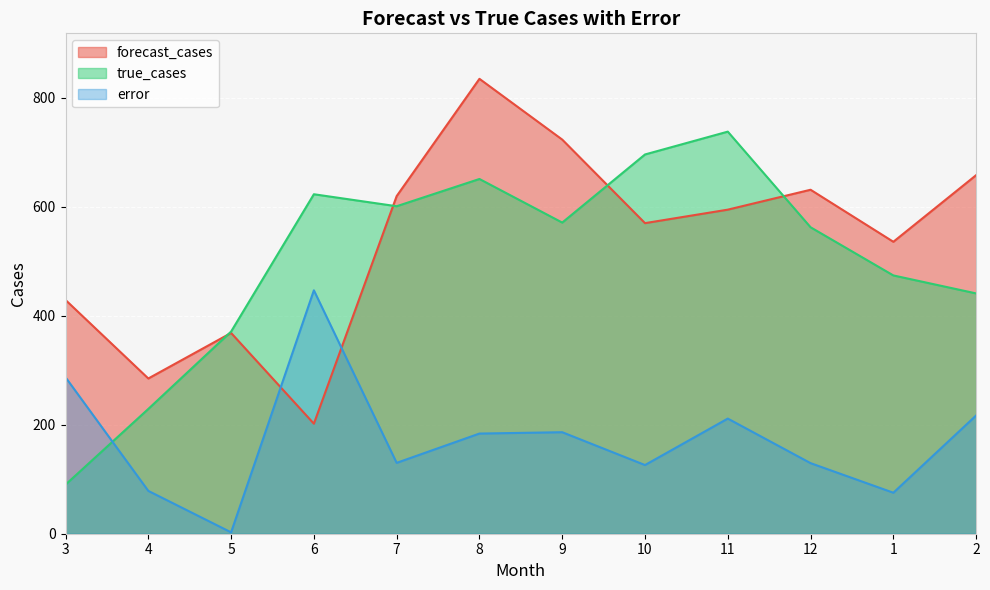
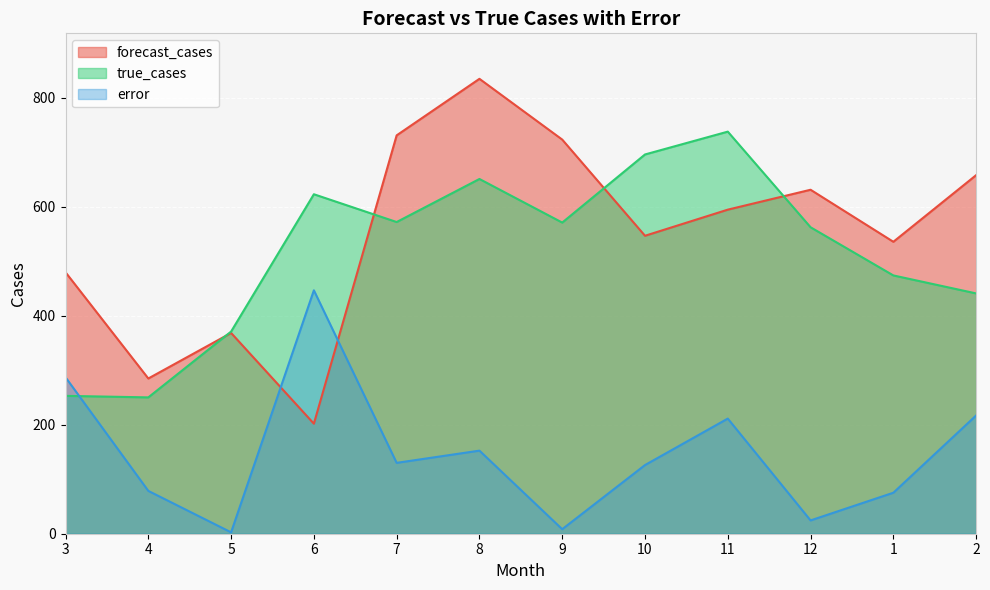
forecast_cases, 3: 430 -> 480
true_cases, 3: 90 -> 250
true_cases, 4: 230 -> 250
forecast_cases, 7: 620 -> 730
true_cases, 7: 600 -> 570
error, 8: 180 -> 150
error, 9: 190 -> 10
forecast_cases, 10: 570 -> 550
error, 12: 130 -> 20
